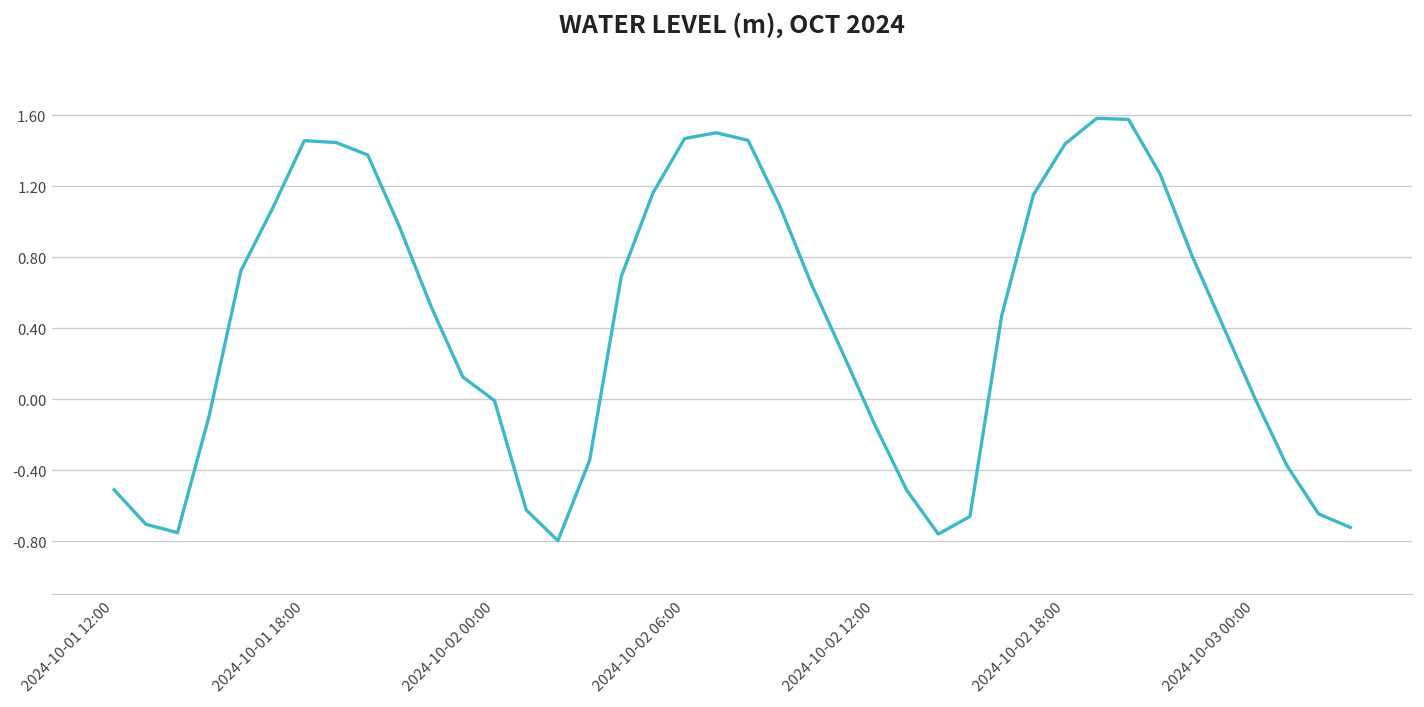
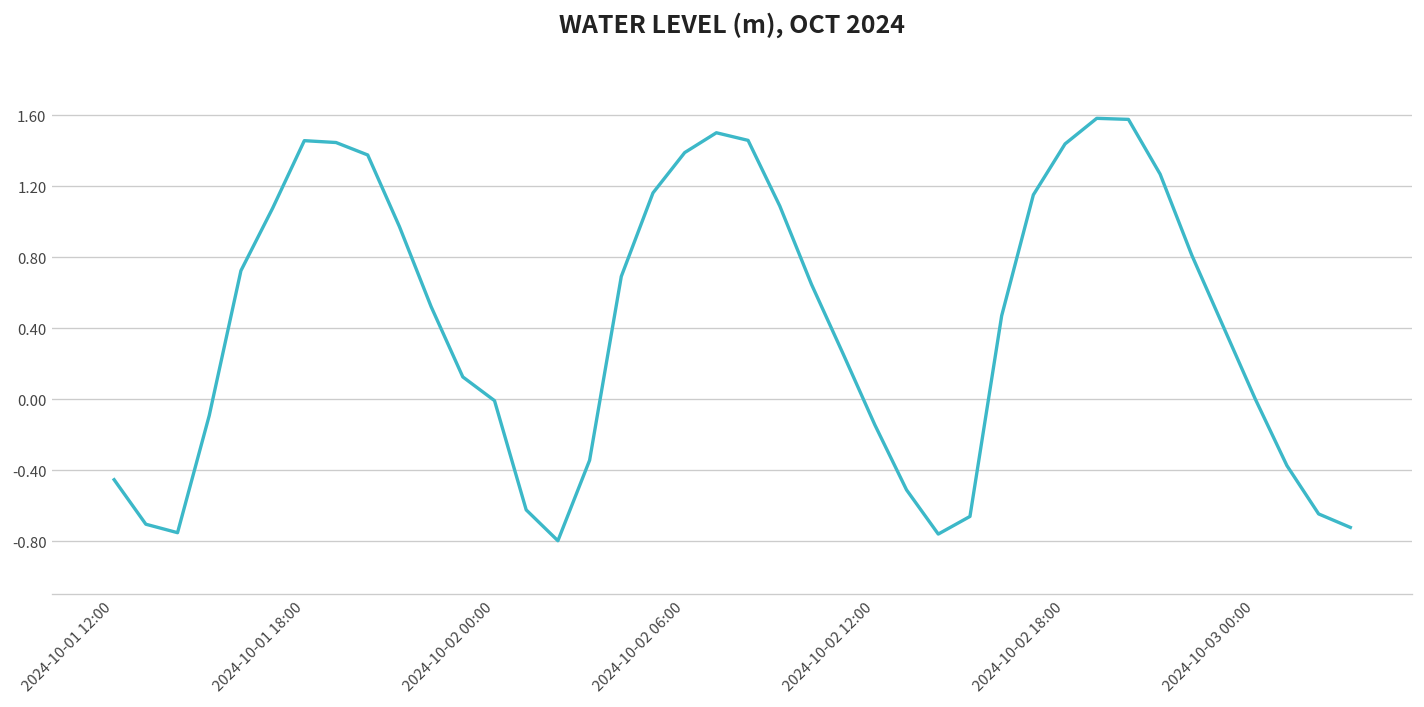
2024-10-01 12:00: -0.51 -> -0.45
2024-10-02 06:00: 1.47 -> 1.39
